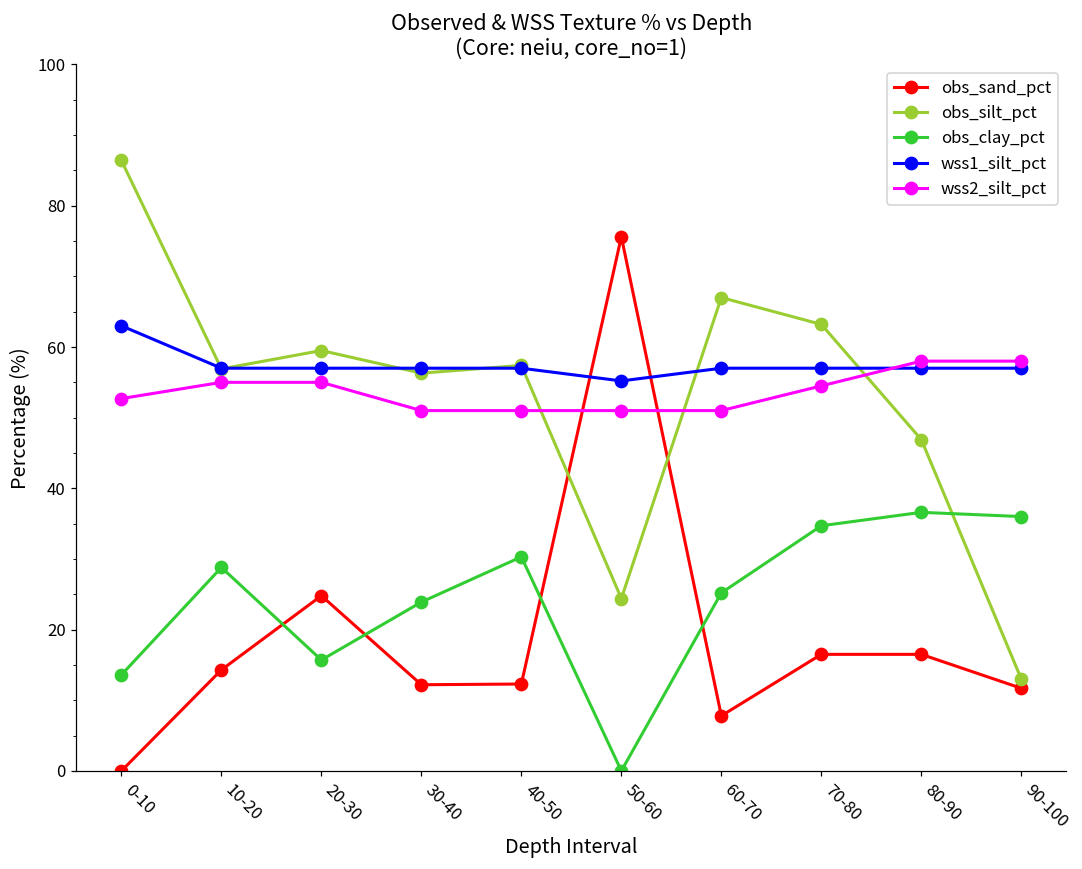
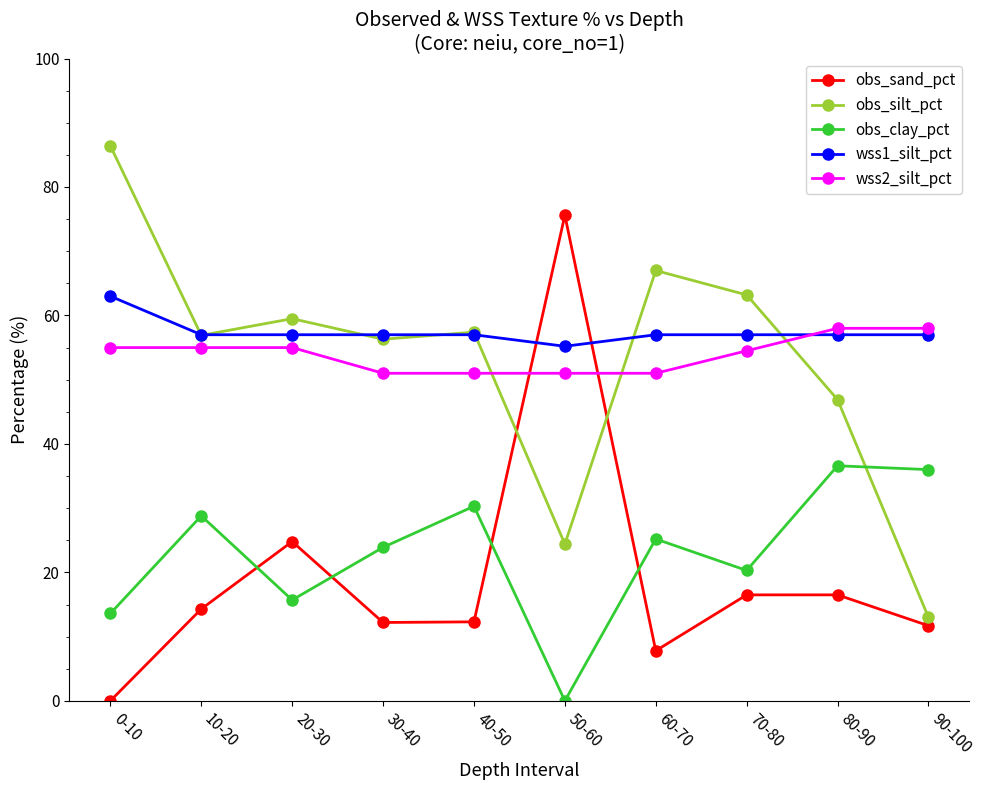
wss2_silt_pct, 0-10: 53 -> 55
obs_clay_pct, 70-80: 35 -> 20
